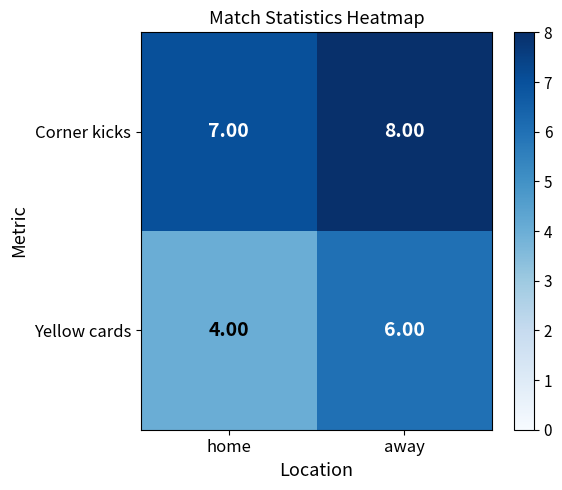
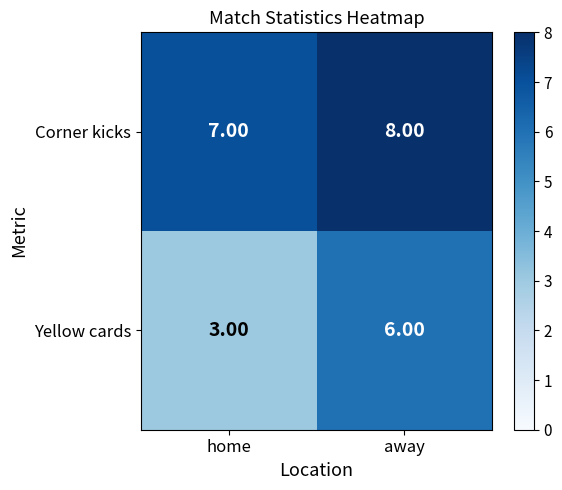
Yellow cards, home: 4.00 -> 3.00
